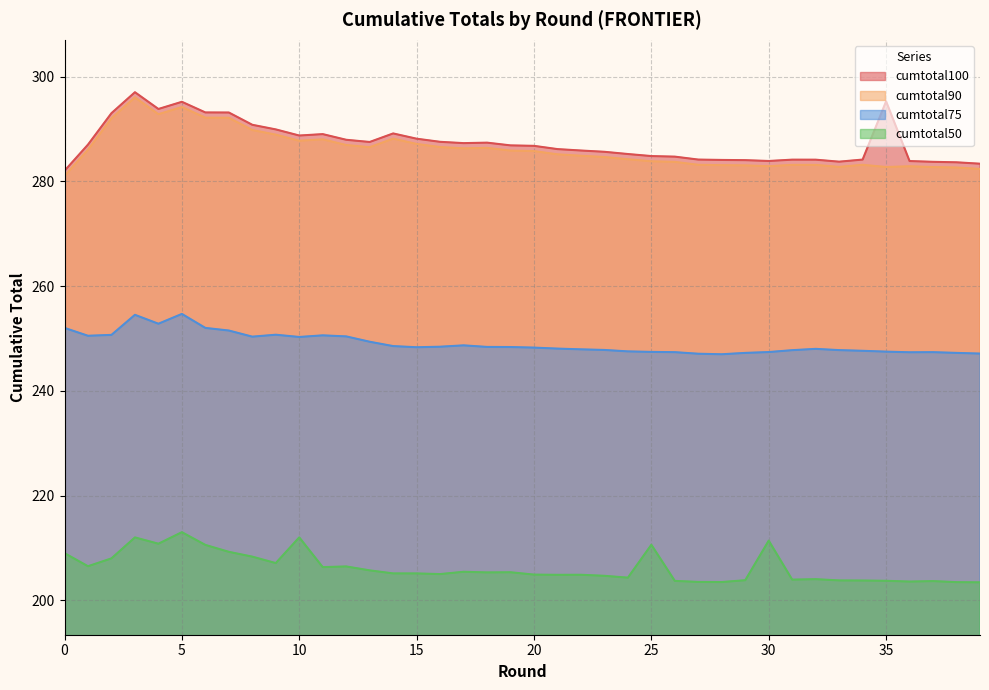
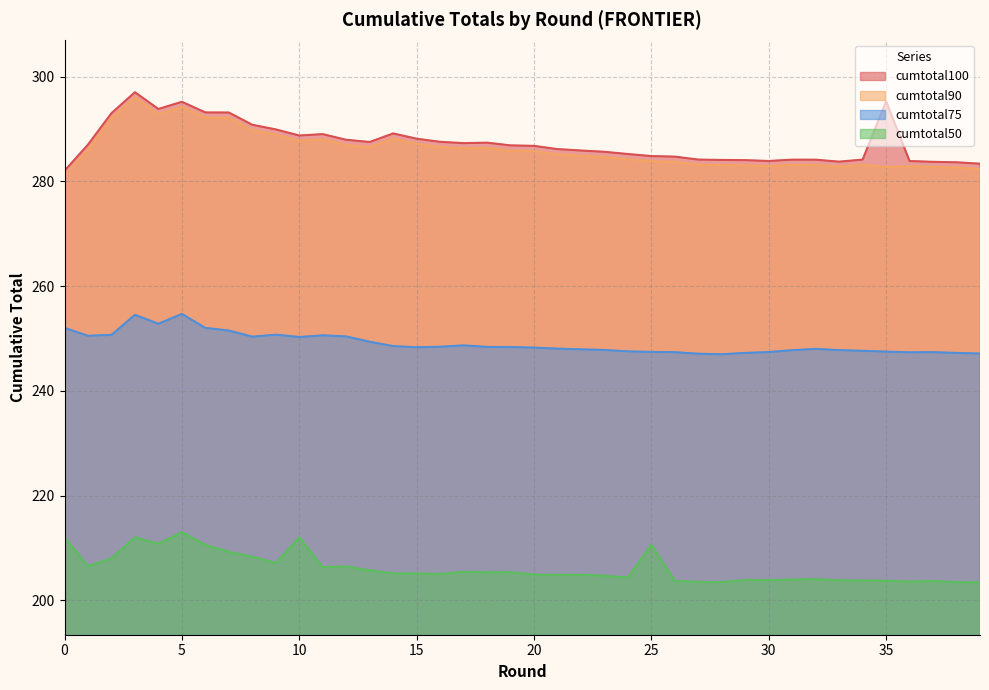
cumtotal50, 0: 209 -> 212
cumtotal50, 30: 211 -> 204
